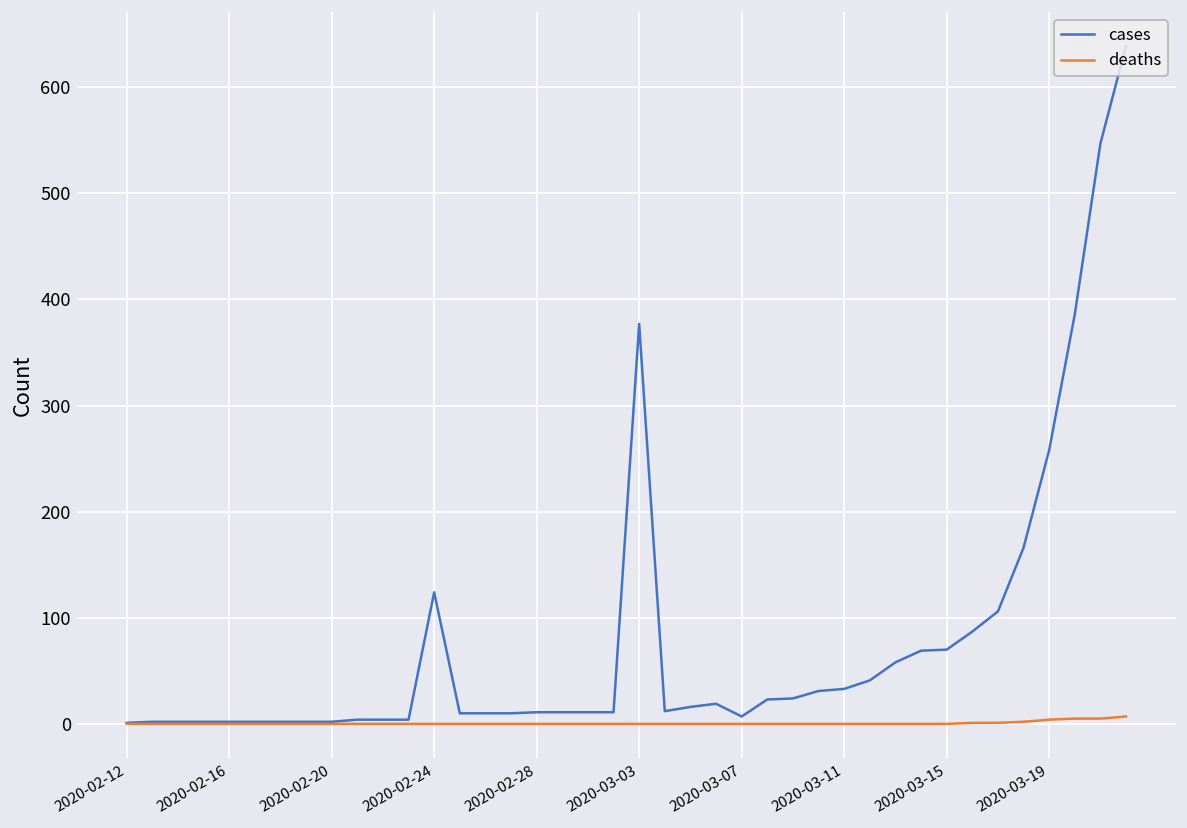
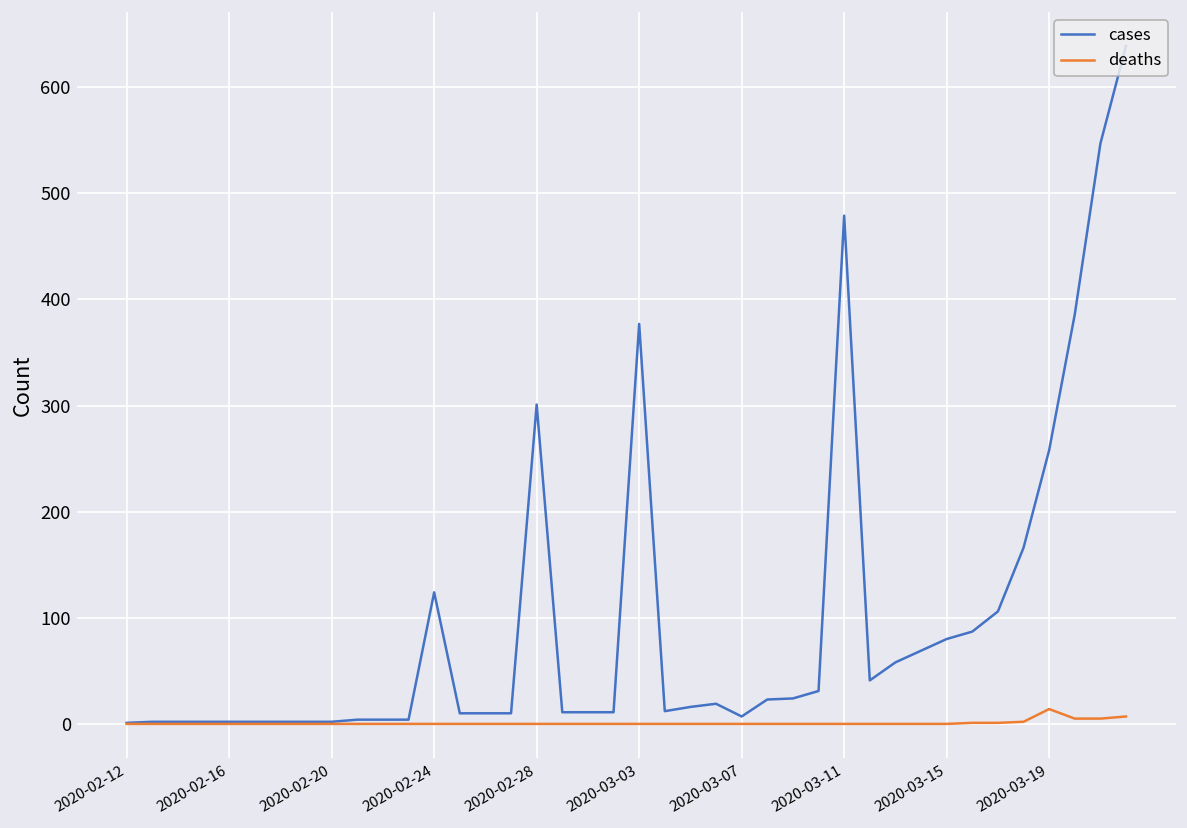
cases, 2020-02-28: 10 -> 300
cases, 2020-03-11: 30 -> 480
cases, 2020-03-15: 70 -> 80
deaths, 2020-03-19: 0 -> 10
